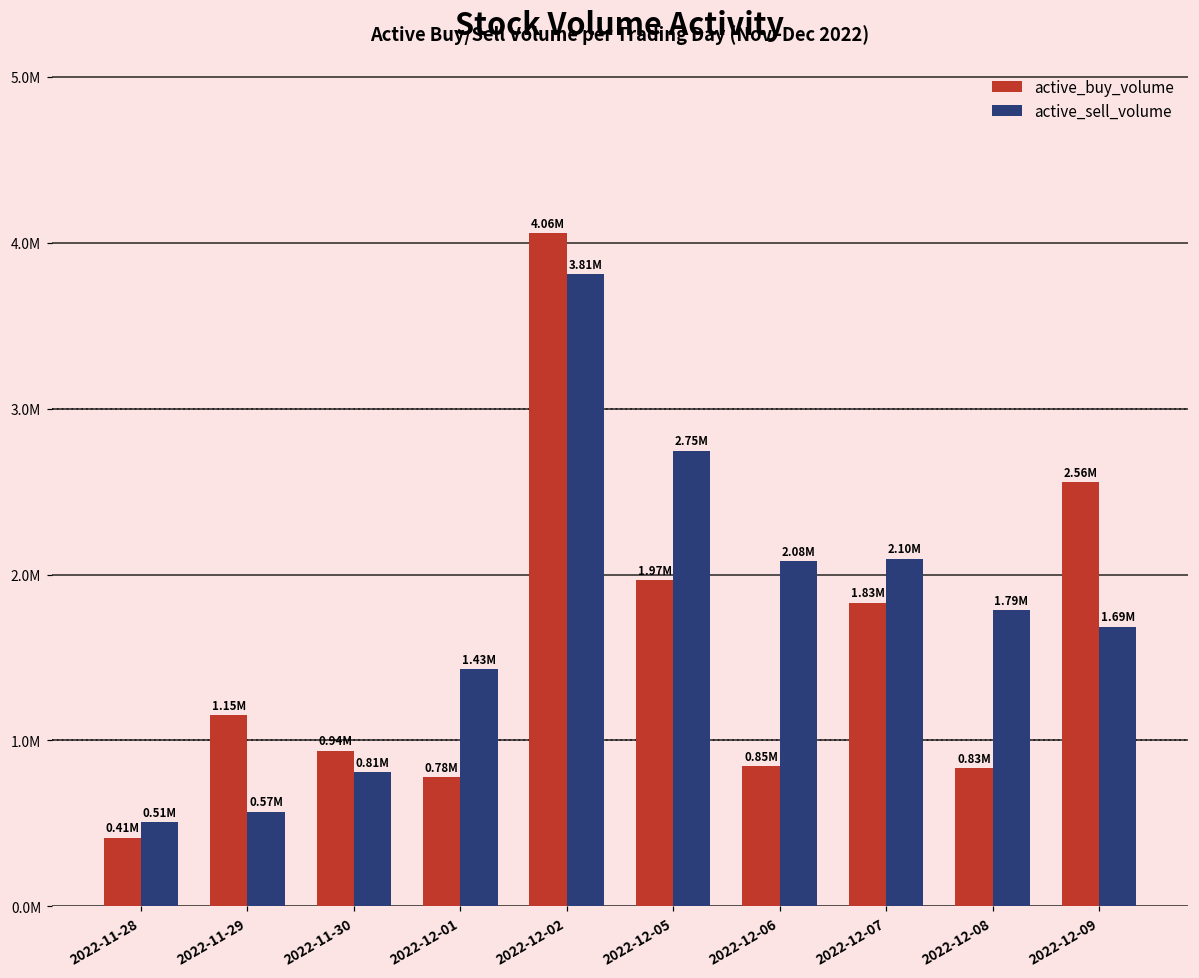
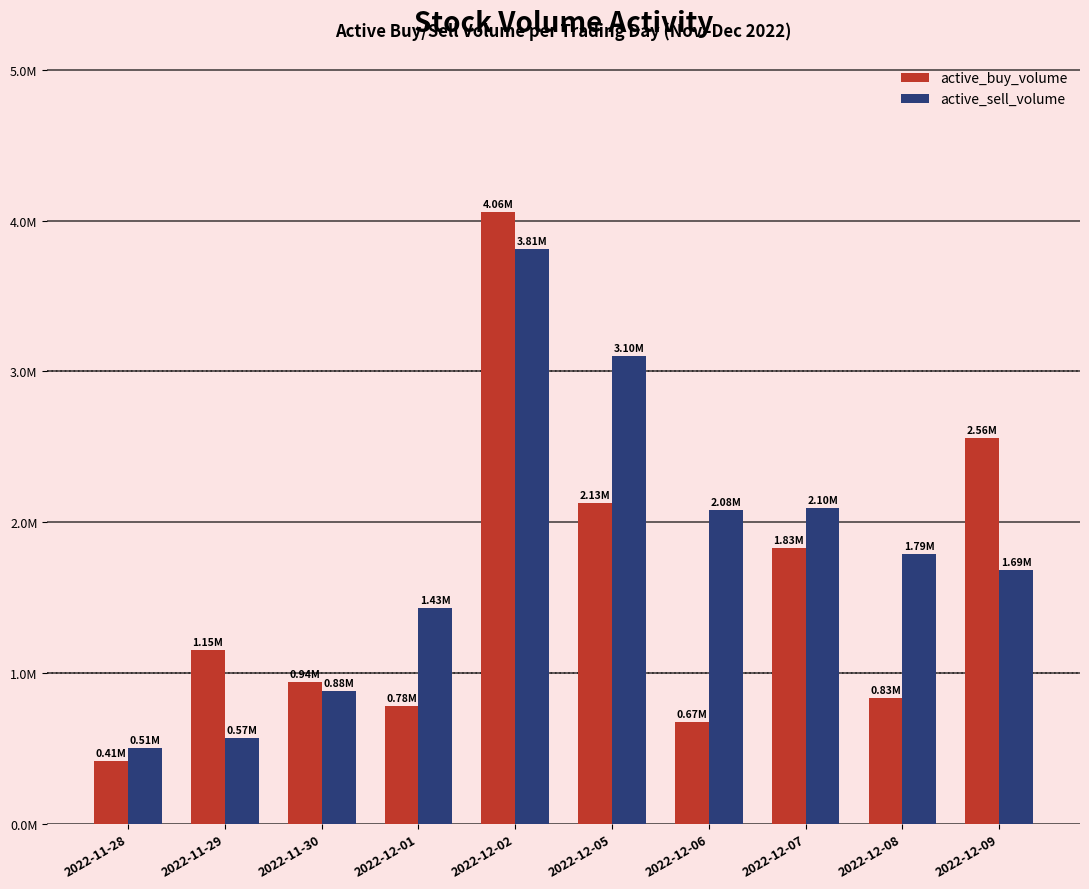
active_sell_volume, 2022-11-30: 0.81M -> 0.88M
active_buy_volume, 2022-12-05: 1.97M -> 2.13M
active_sell_volume, 2022-12-05: 2.75M -> 3.10M
active_buy_volume, 2022-12-06: 0.85M -> 0.67M
